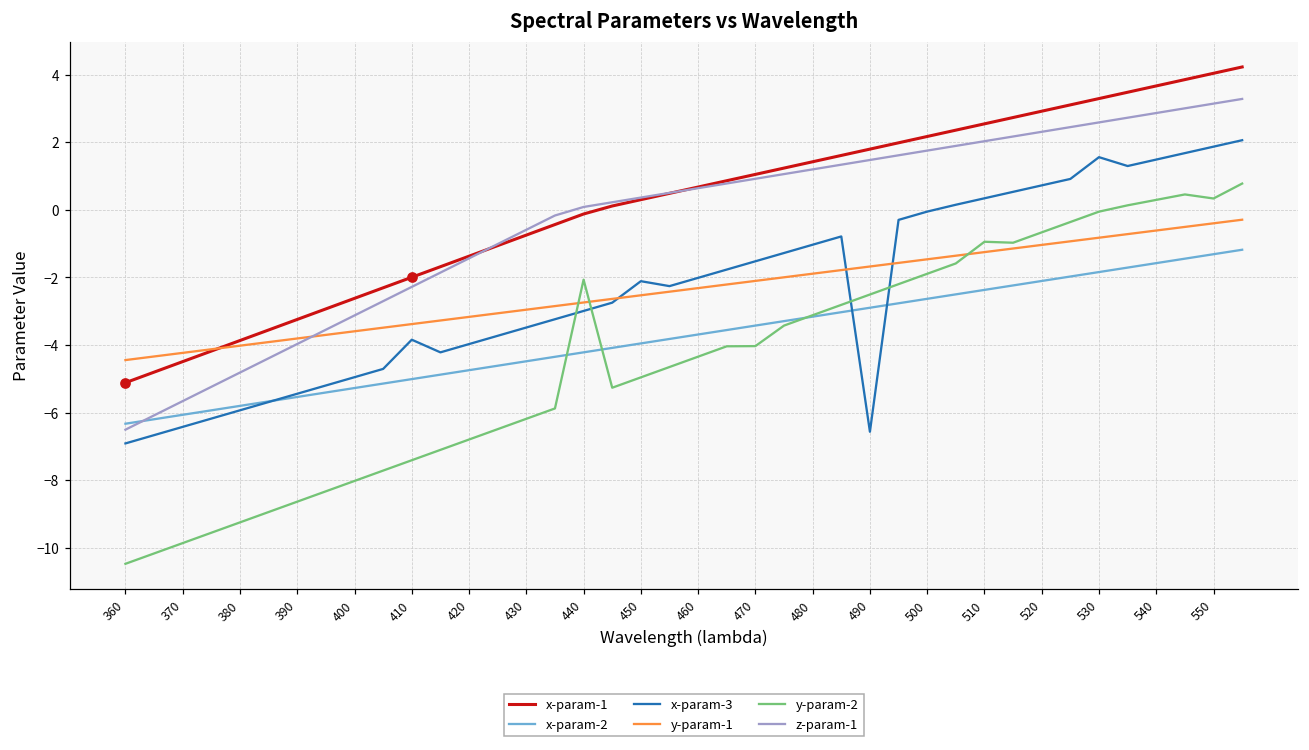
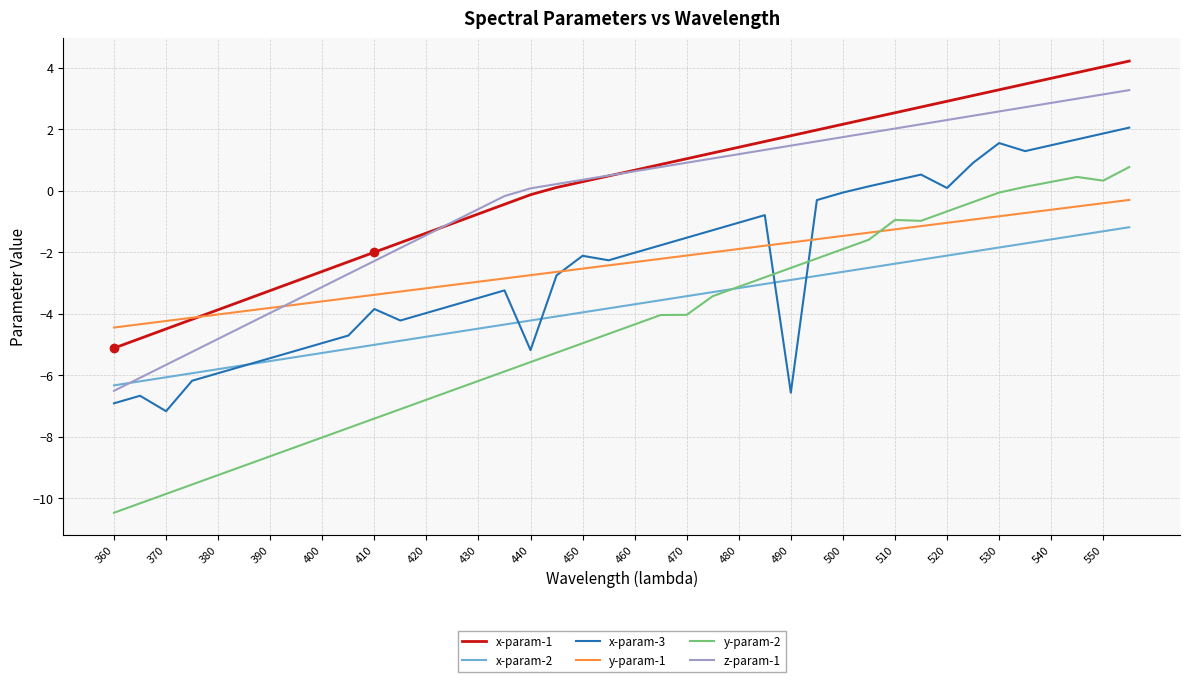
x-param-3, 370: -6.4 -> -7.2
x-param-3, 440: -3.0 -> -5.2
y-param-2, 440: -2.1 -> -5.6
x-param-3, 520: 0.7 -> 0.1
